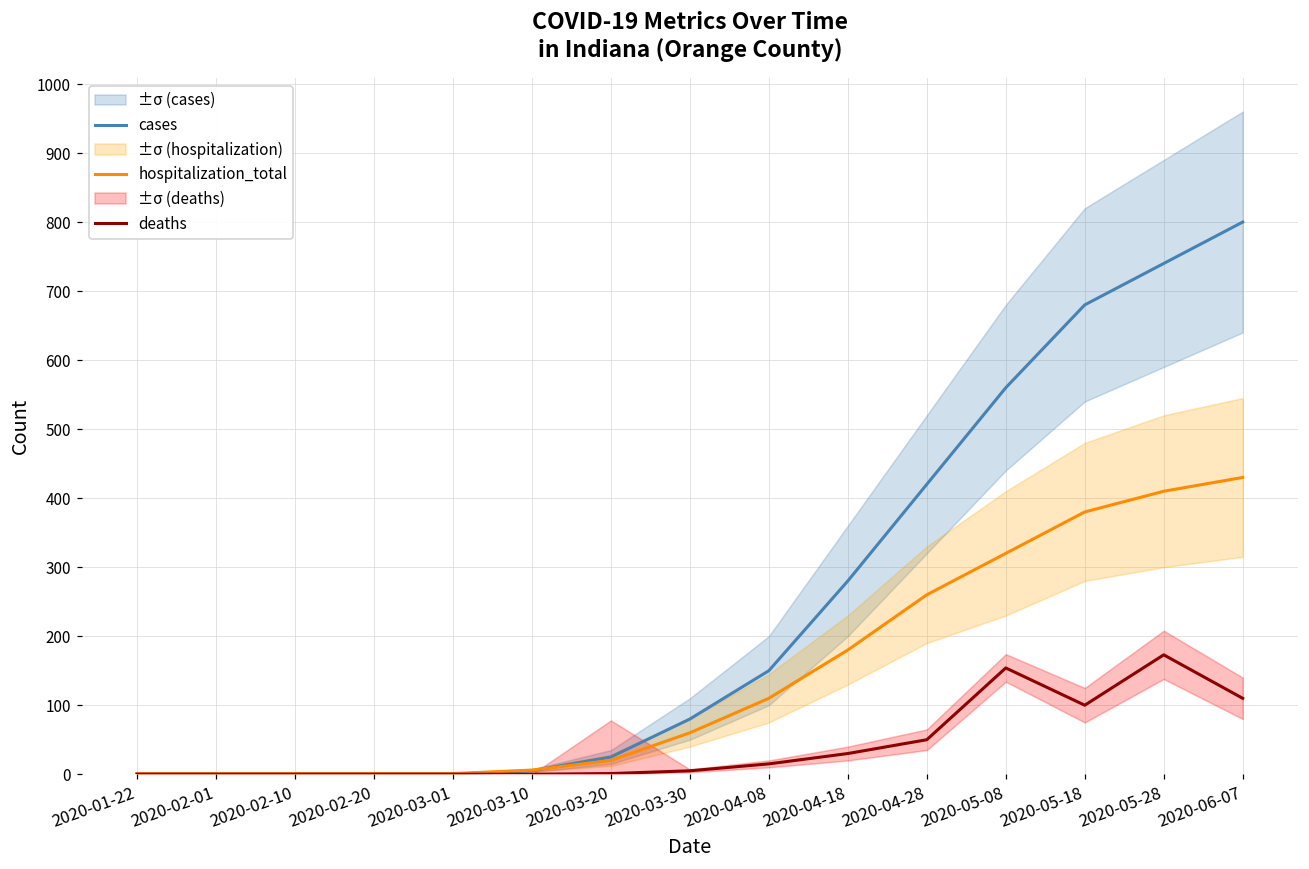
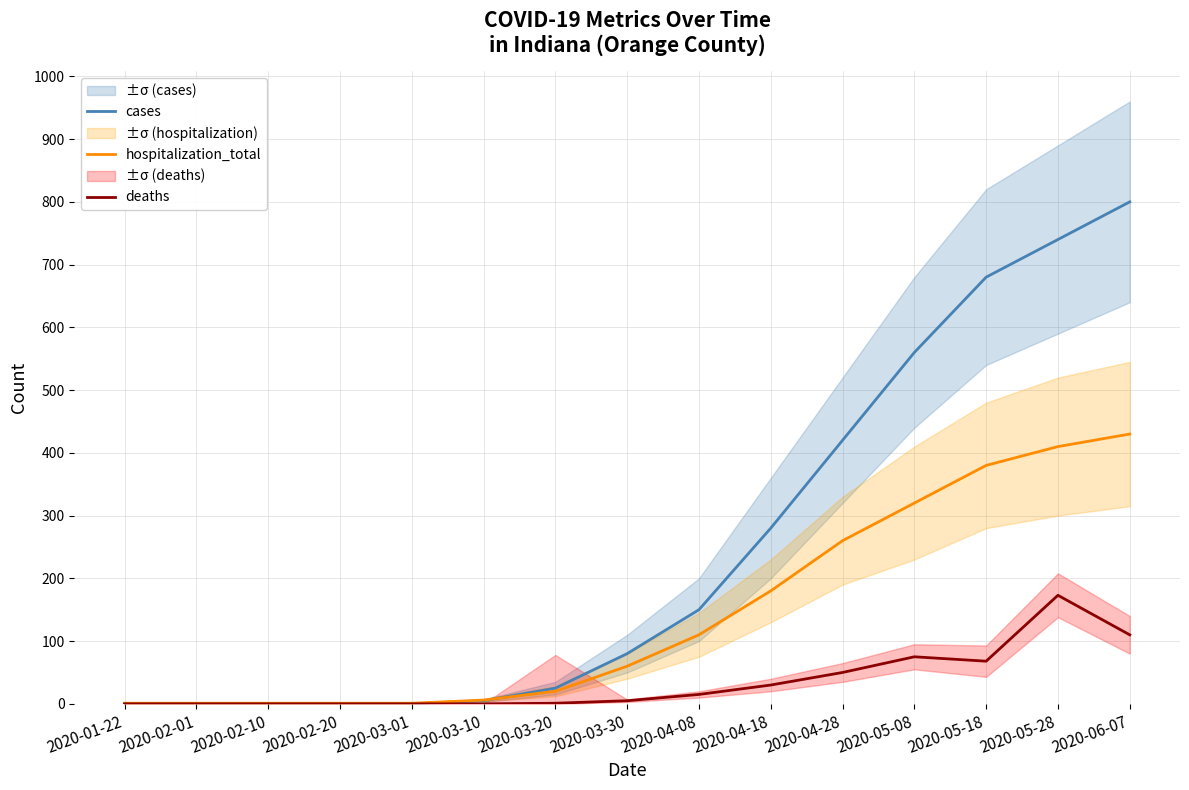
deaths, 2020-05-08: 150 -> 80
deaths, 2020-05-18: 100 -> 70
